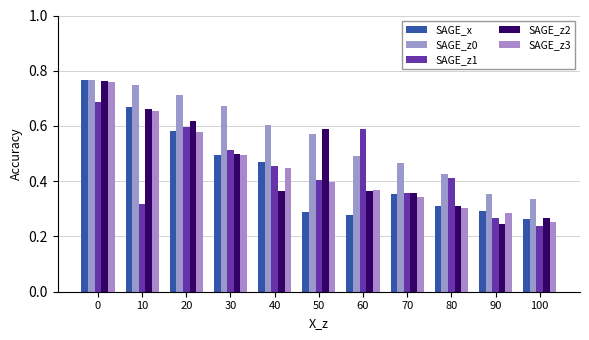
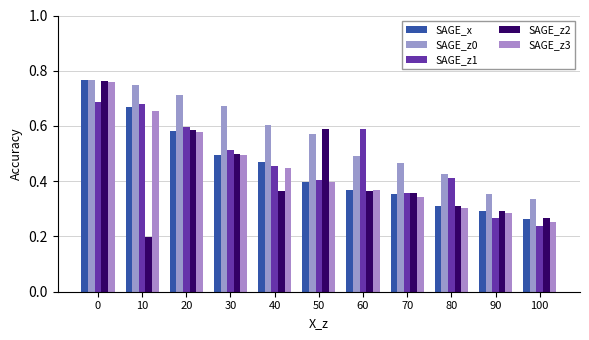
SAGE_z1, 10: 0.32 -> 0.68
SAGE_z2, 10: 0.66 -> 0.20
SAGE_z2, 20: 0.62 -> 0.59
SAGE_x, 50: 0.29 -> 0.40
SAGE_x, 60: 0.28 -> 0.37
SAGE_z2, 90: 0.24 -> 0.29
